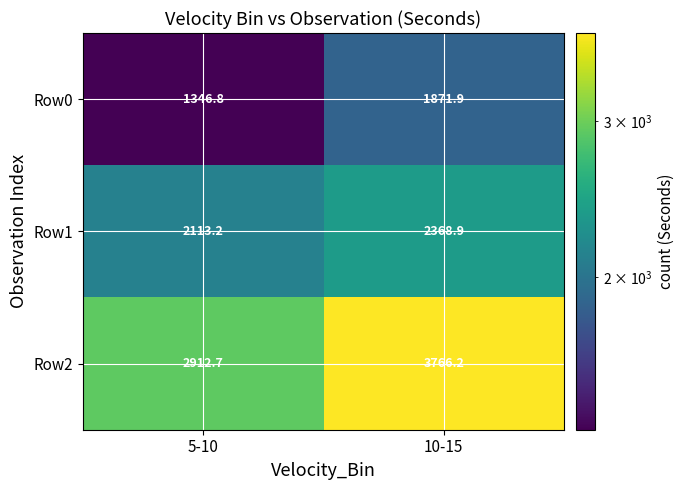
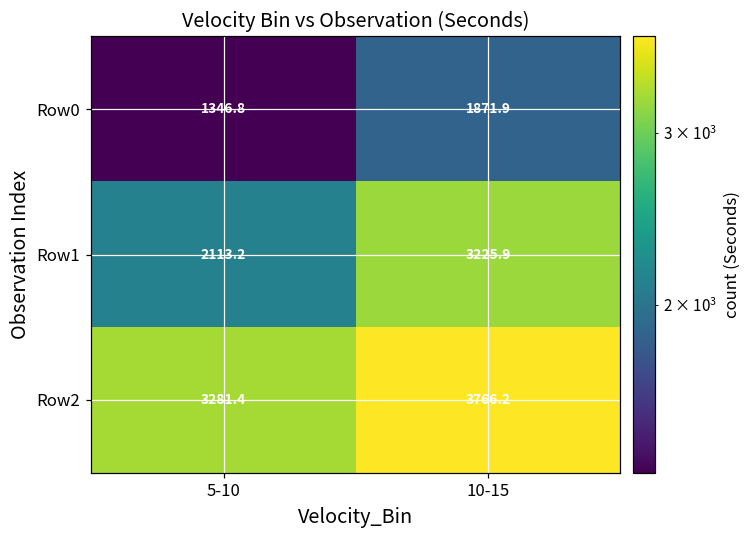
Row1, 10-15: 2368.9 -> 3225.9
Row2, 5-10: 2912.7 -> 3281.4
